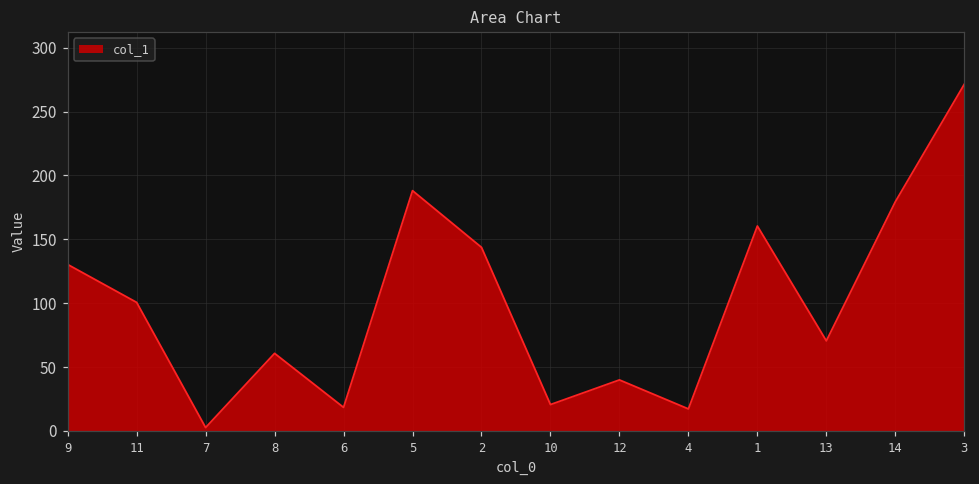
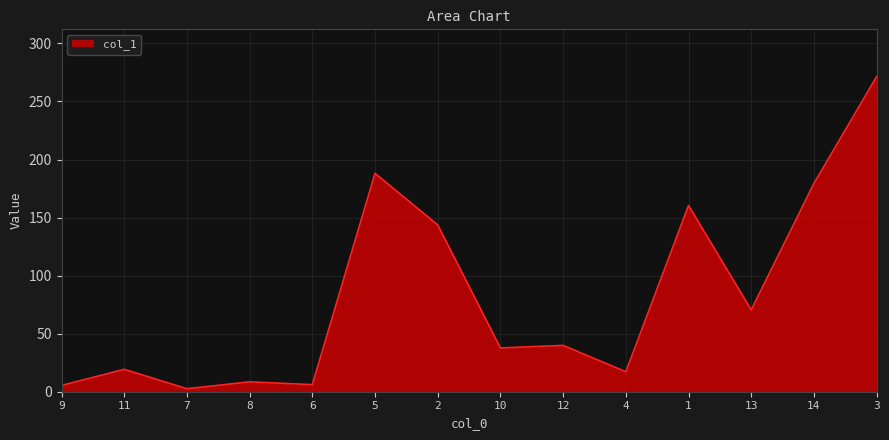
9: 130 -> 5
11: 101 -> 19
8: 61 -> 9
6: 18 -> 6
10: 21 -> 38
